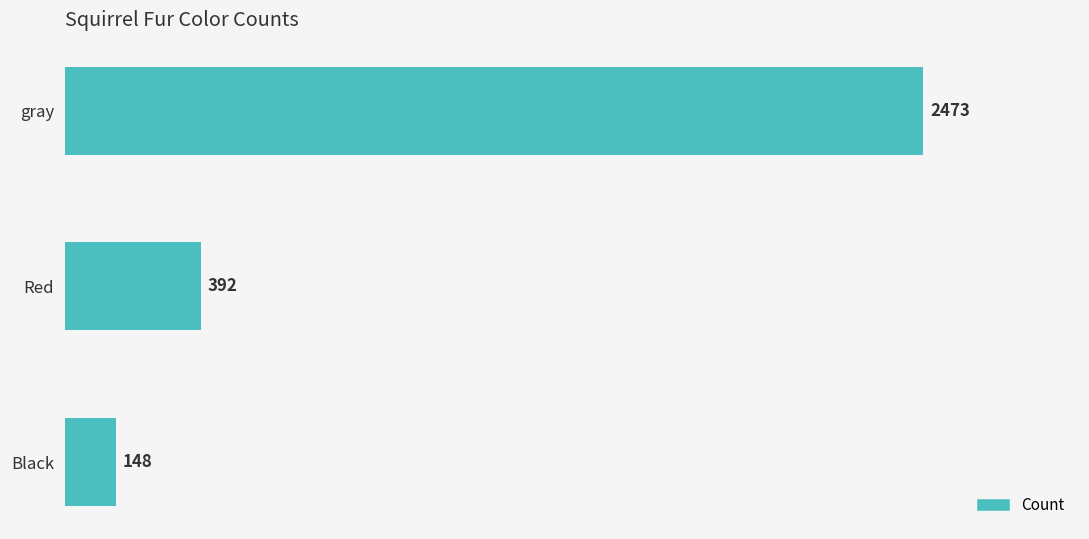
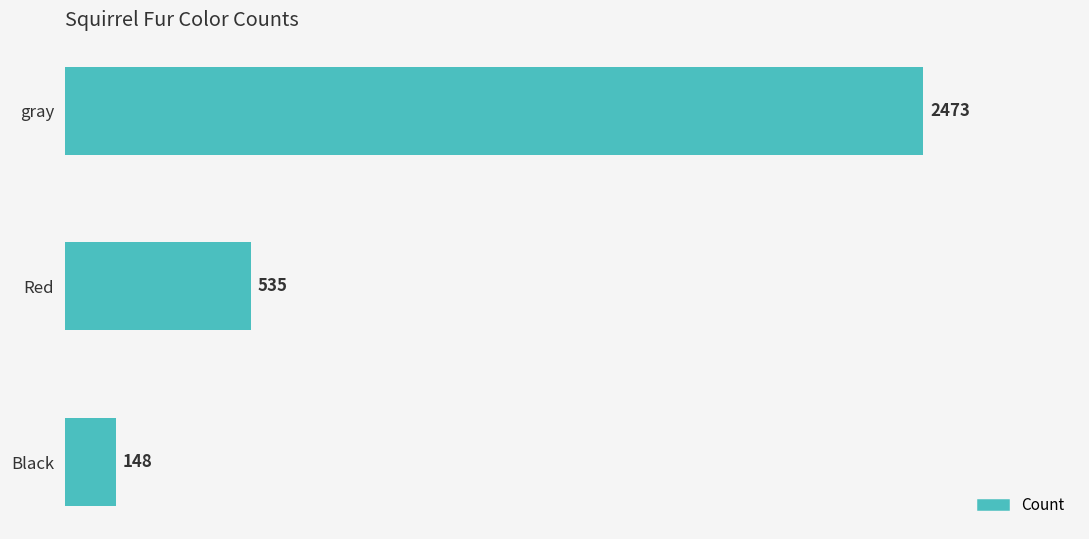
Red: 392 -> 535
